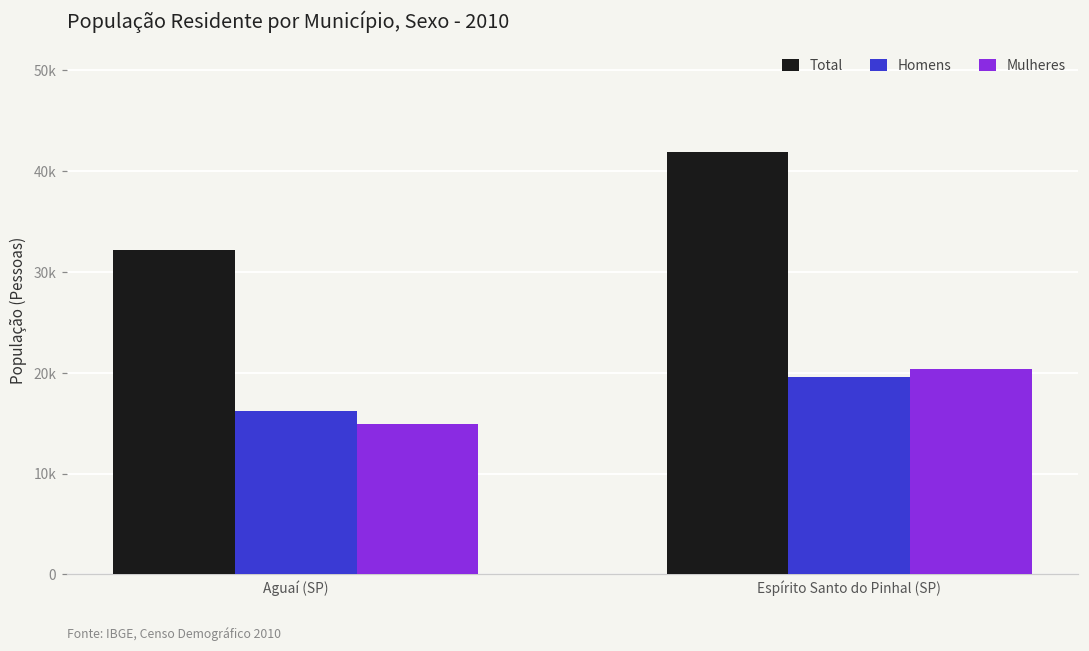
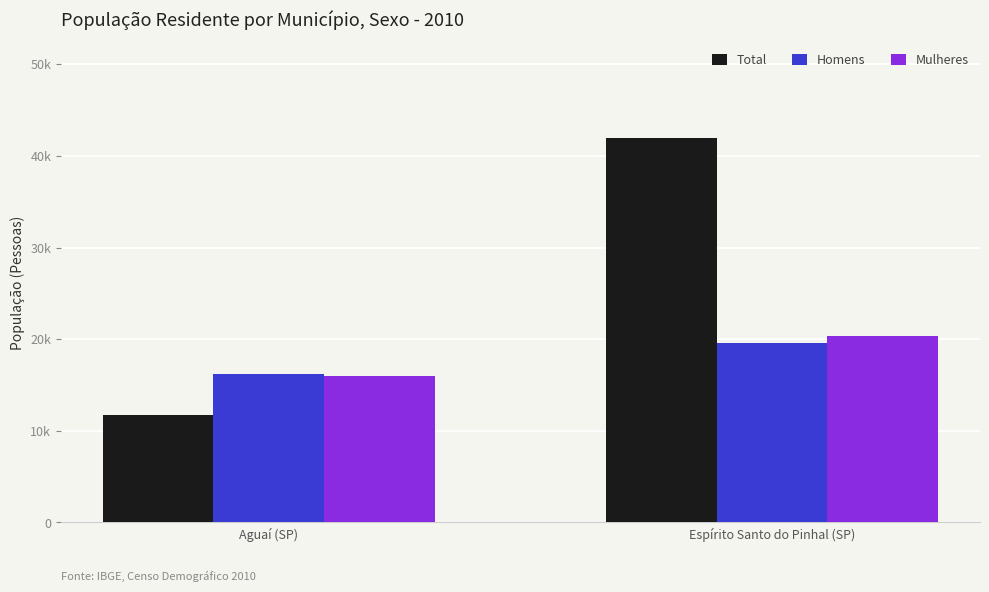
Total, Aguaí (SP): 32000 -> 12000
Mulheres, Aguaí (SP): 15000 -> 16000
